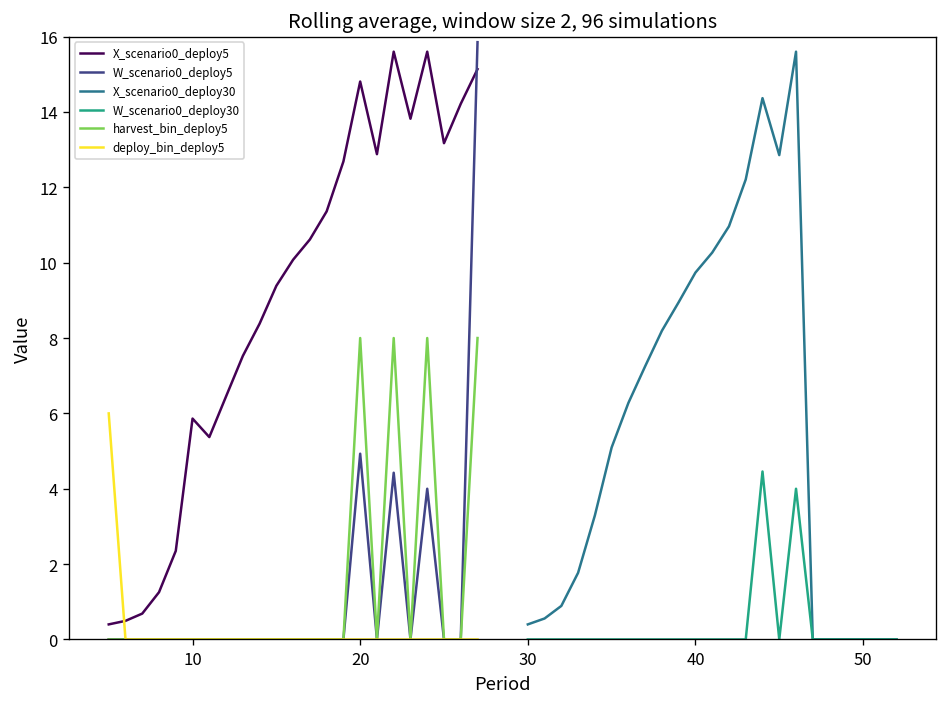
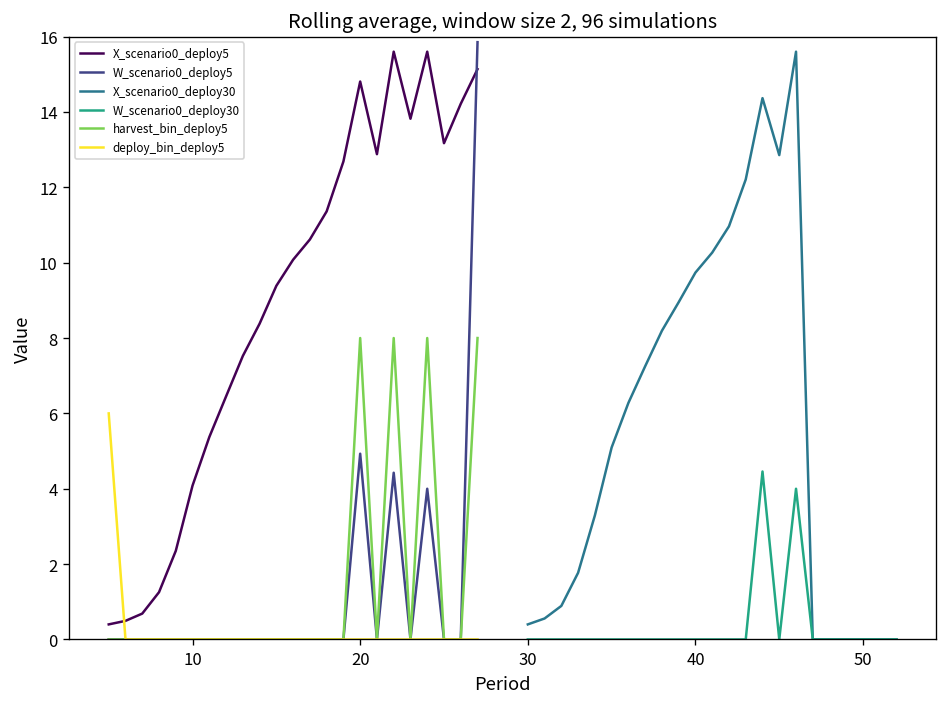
X_scenario0_deploy5, 10: 5.9 -> 4.1
